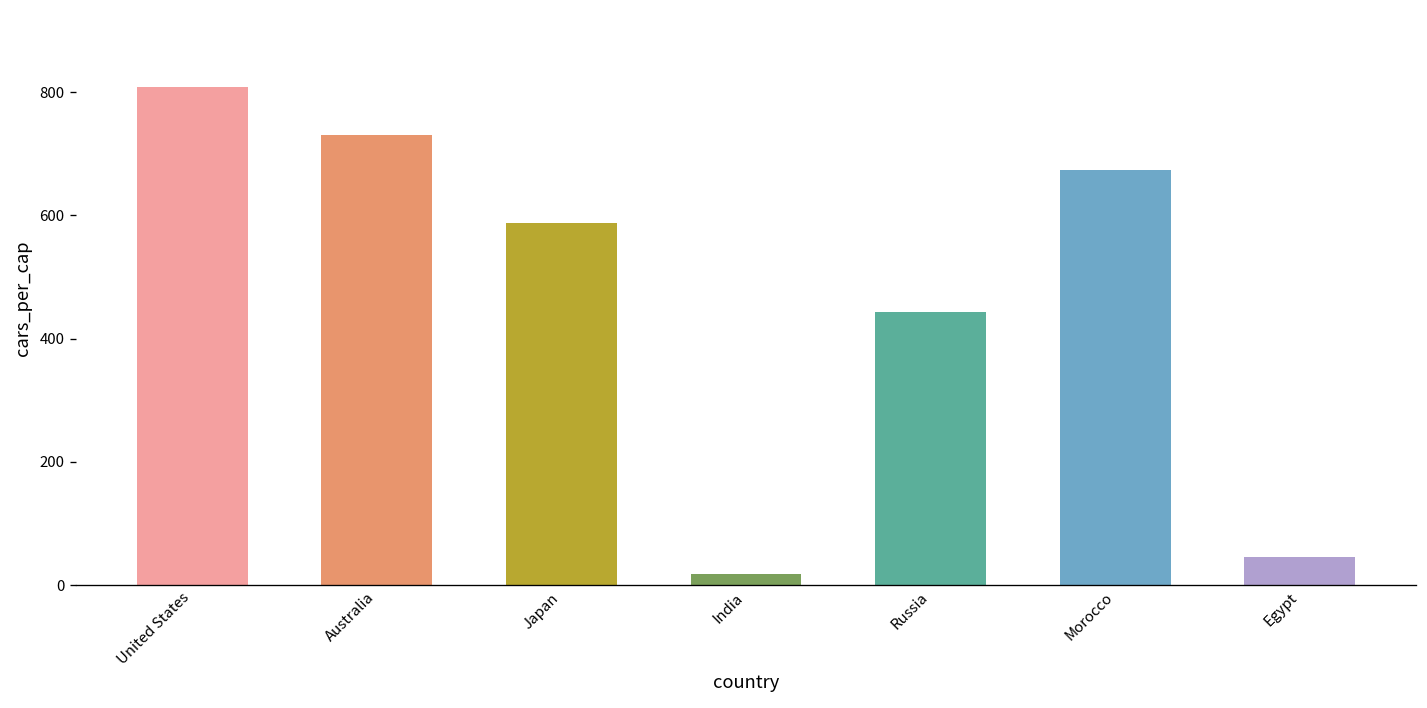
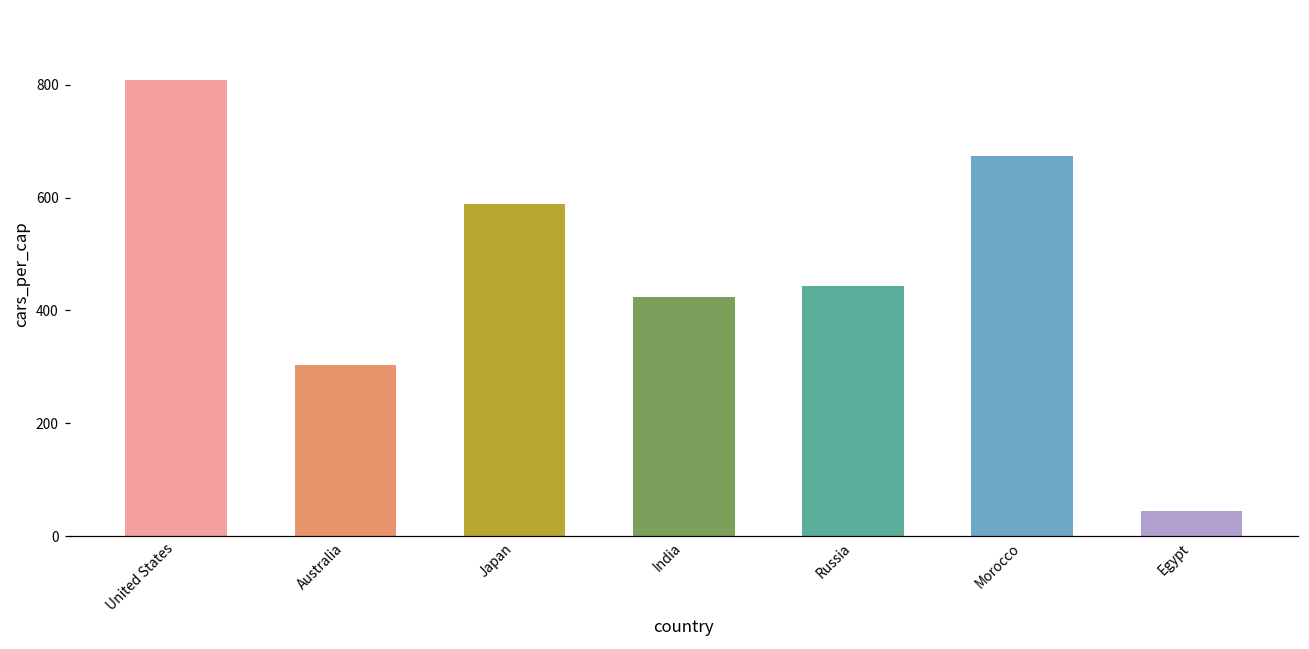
Australia: 730 -> 300
India: 20 -> 420
